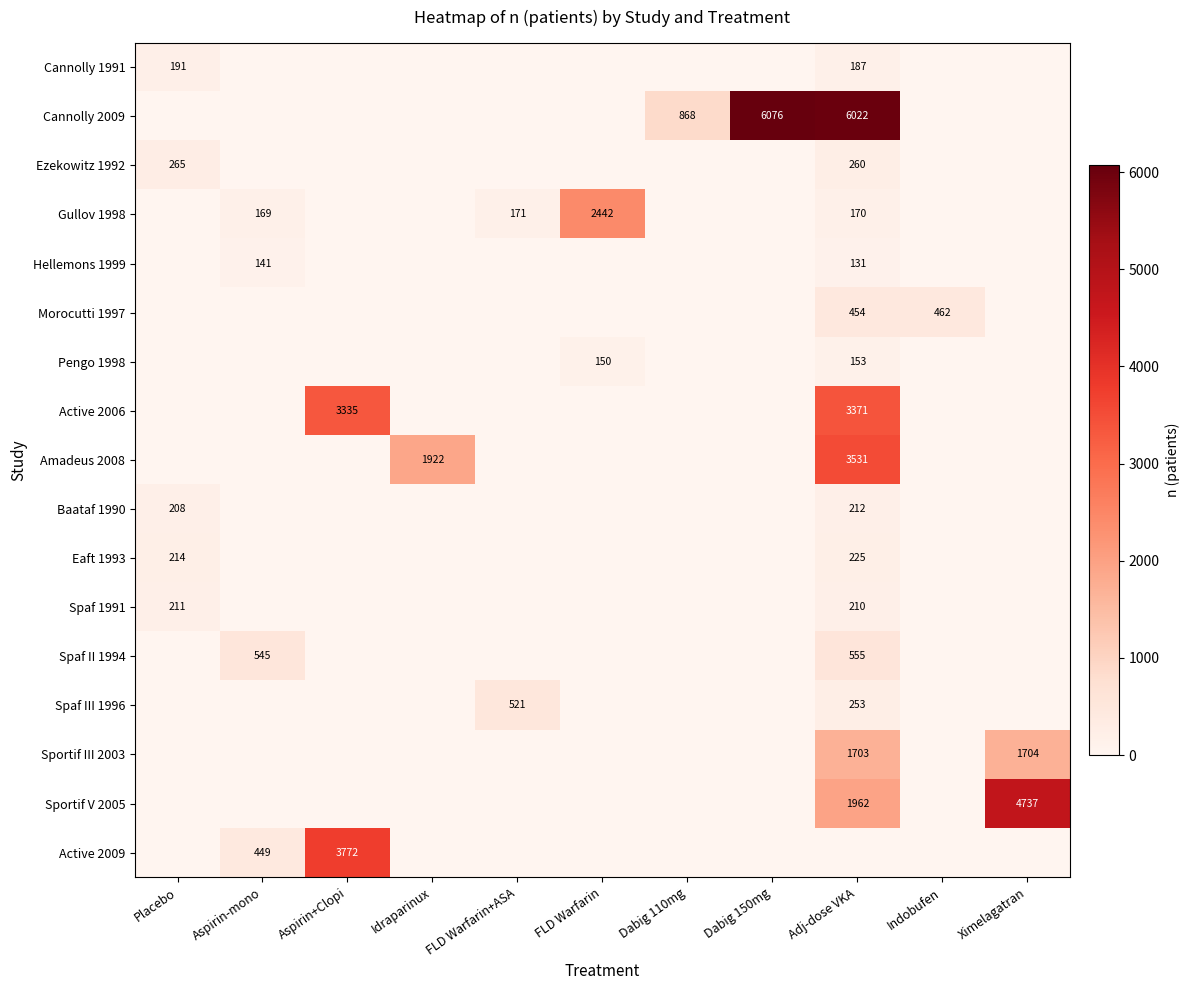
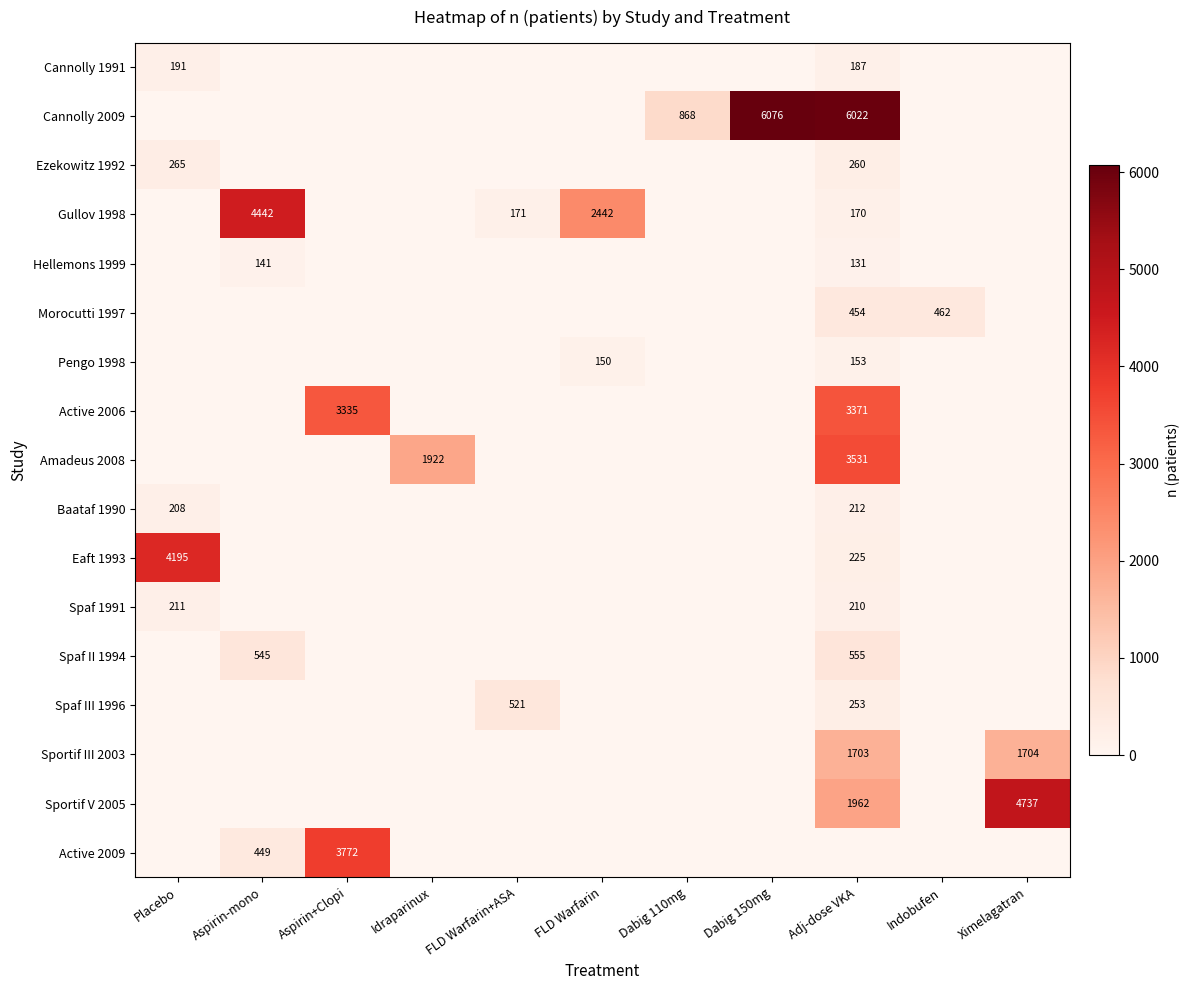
Gullov 1998, Aspirin-mono: 169 -> 4442
Eaft 1993, Placebo: 214 -> 4195
